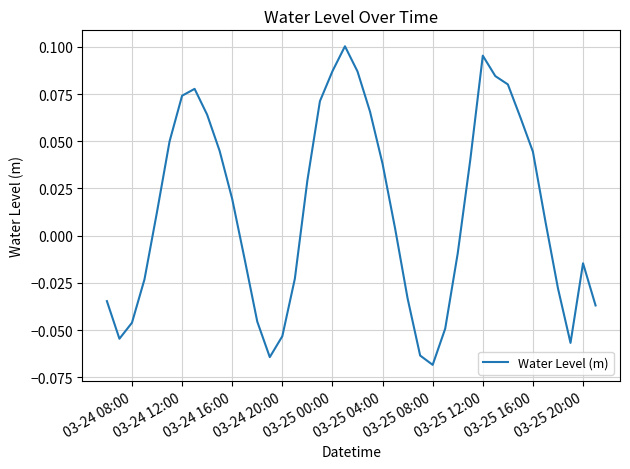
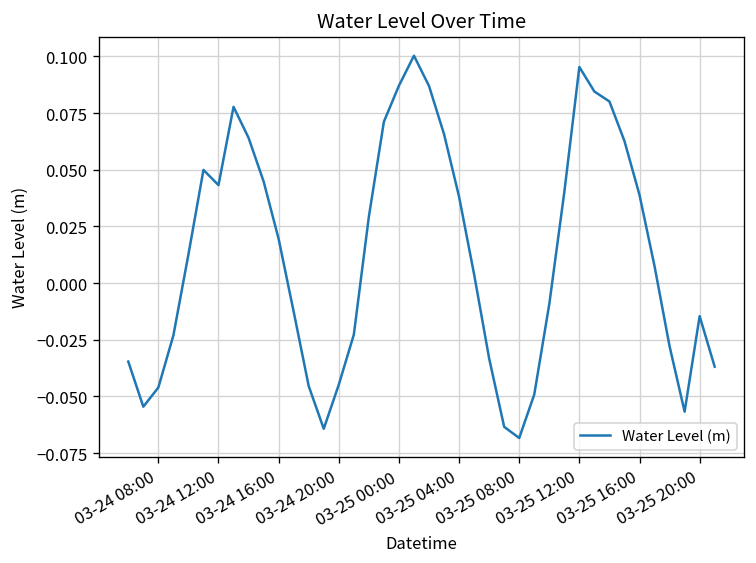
03-24 12:00: 0.074 -> 0.043
03-24 20:00: -0.053 -> -0.045
03-25 16:00: 0.044 -> 0.039
